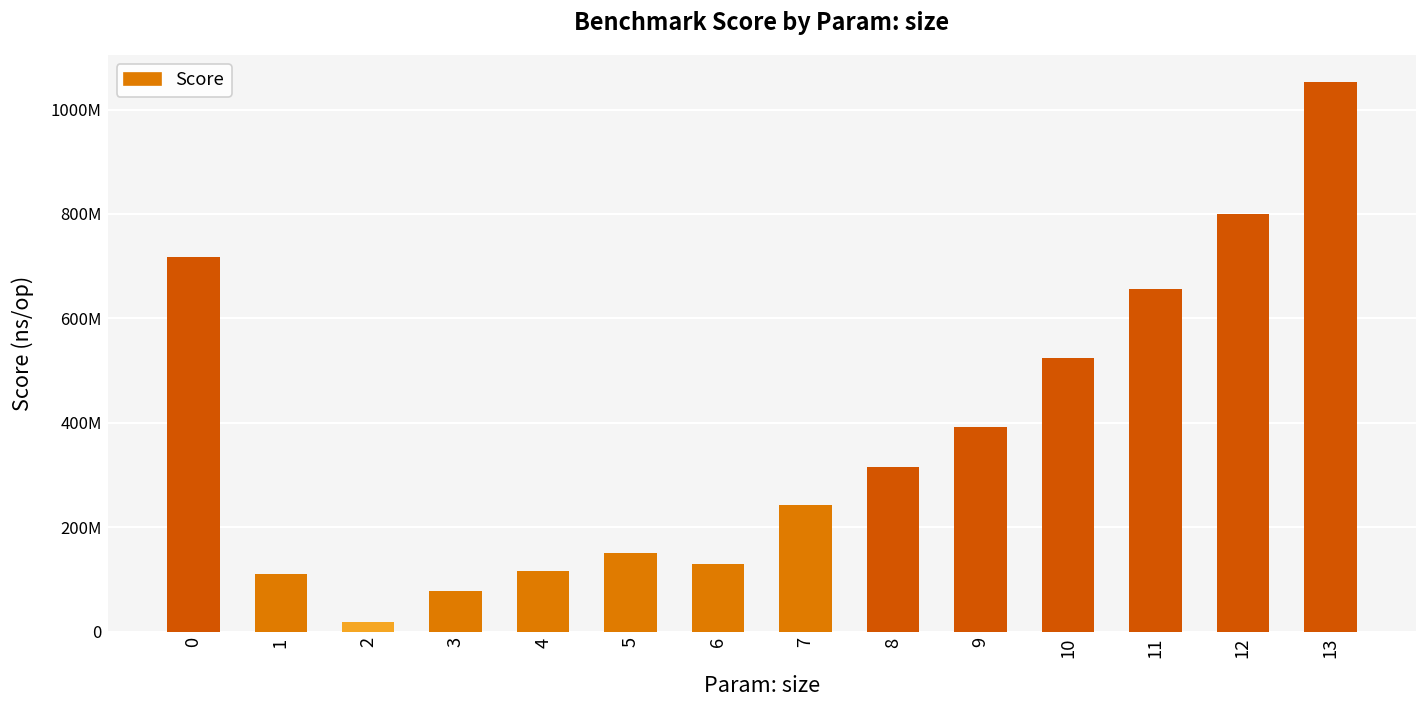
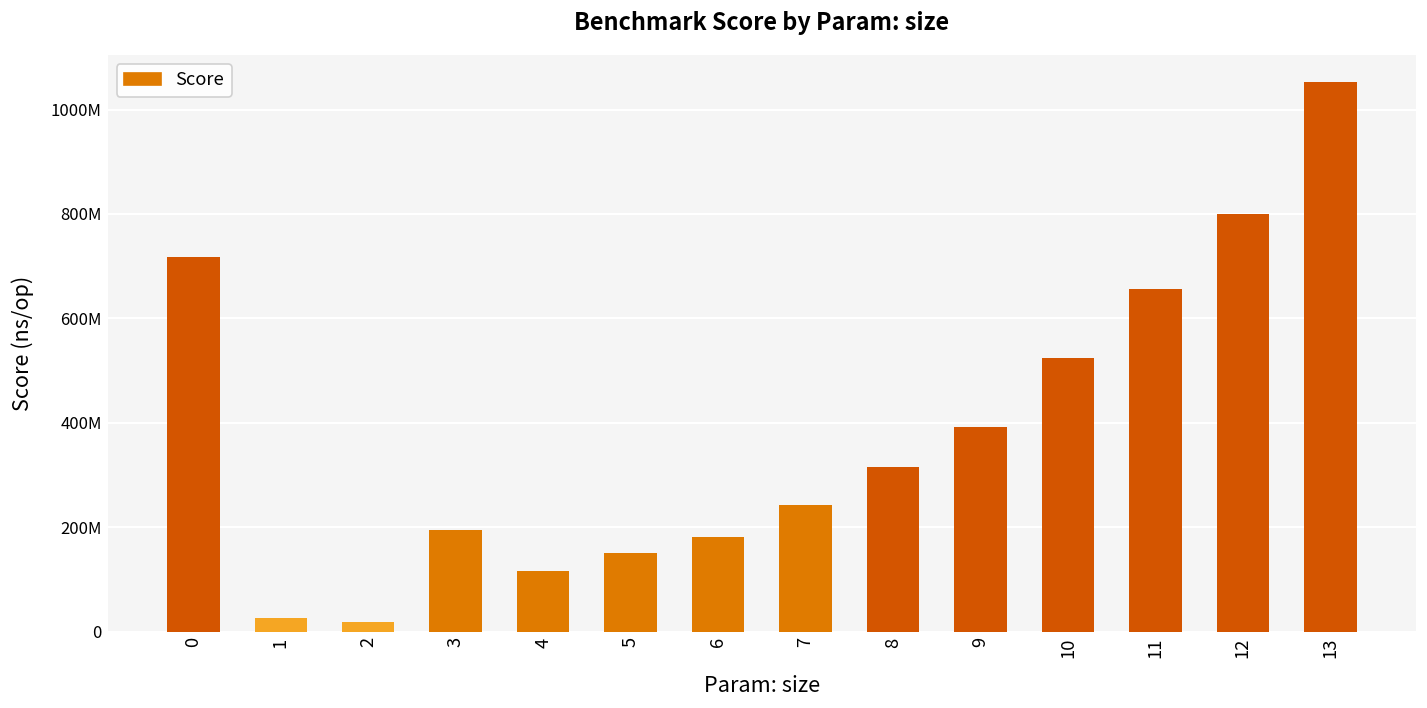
1: 110000000 -> 30000000
3: 80000000 -> 190000000
6: 130000000 -> 180000000
